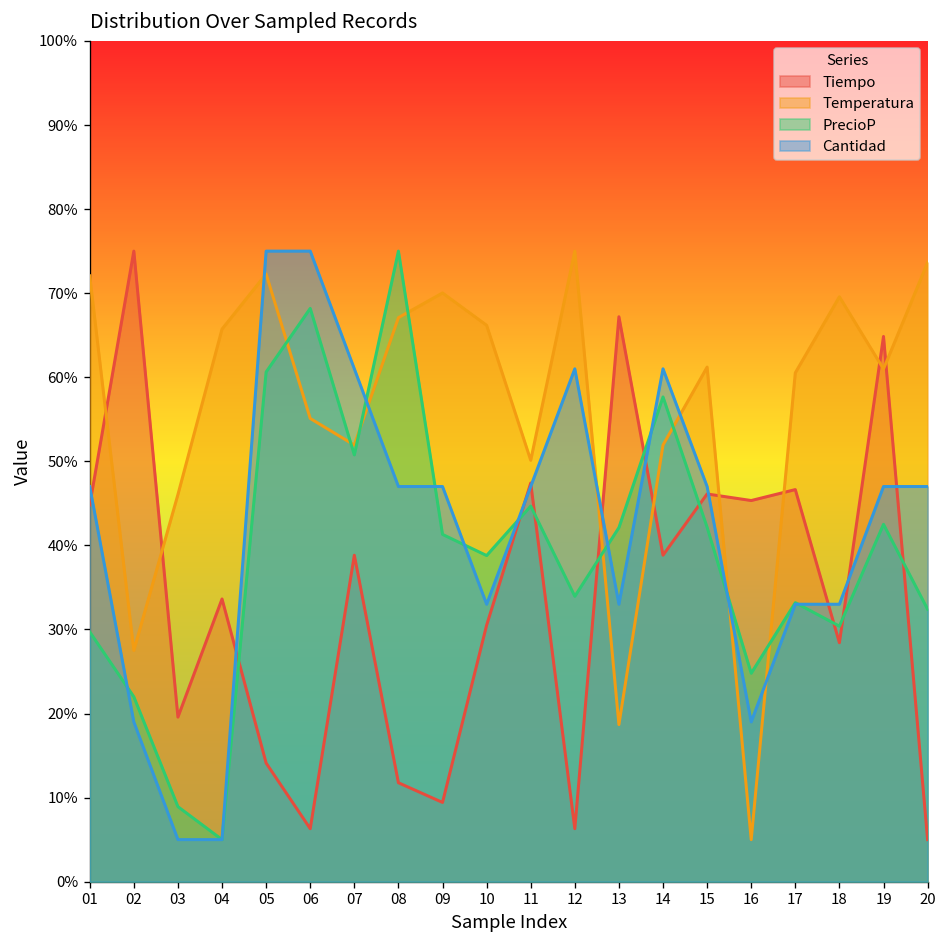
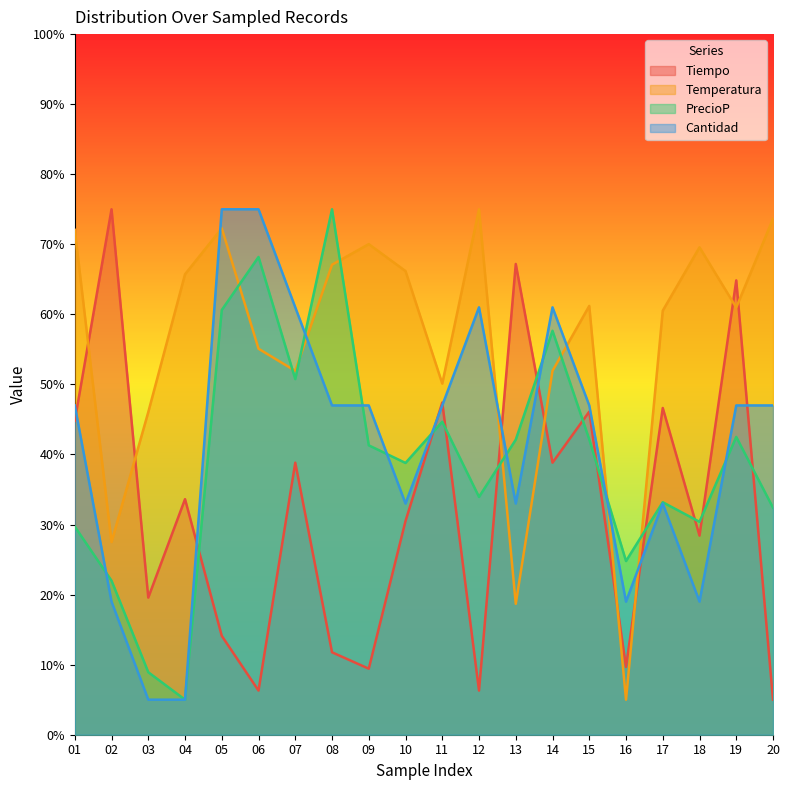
Tiempo, 16: 45% -> 10%
Cantidad, 18: 33% -> 19%
